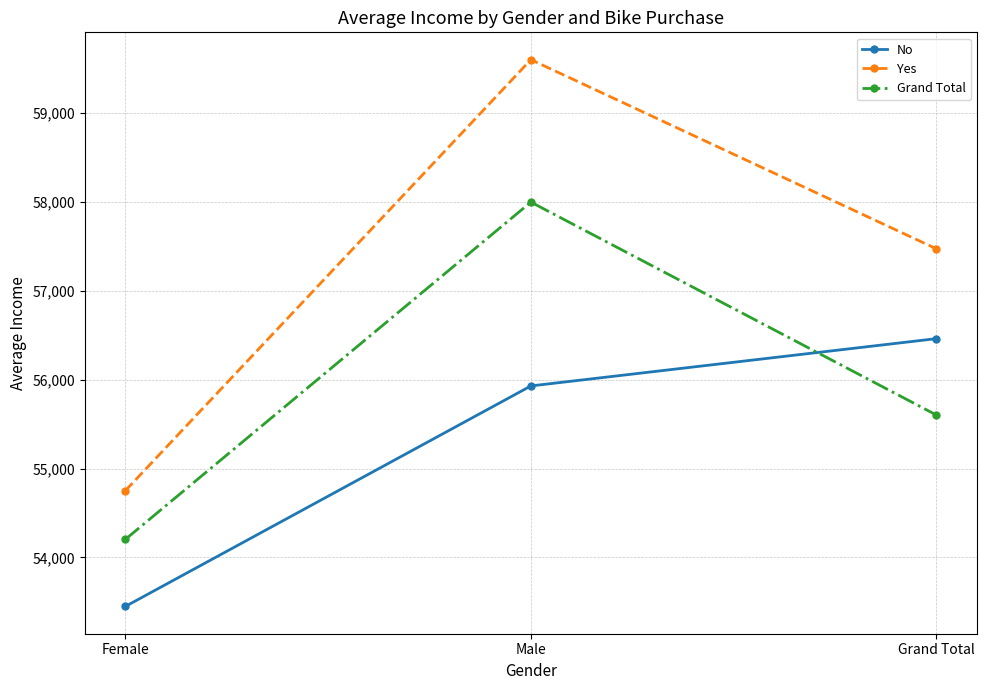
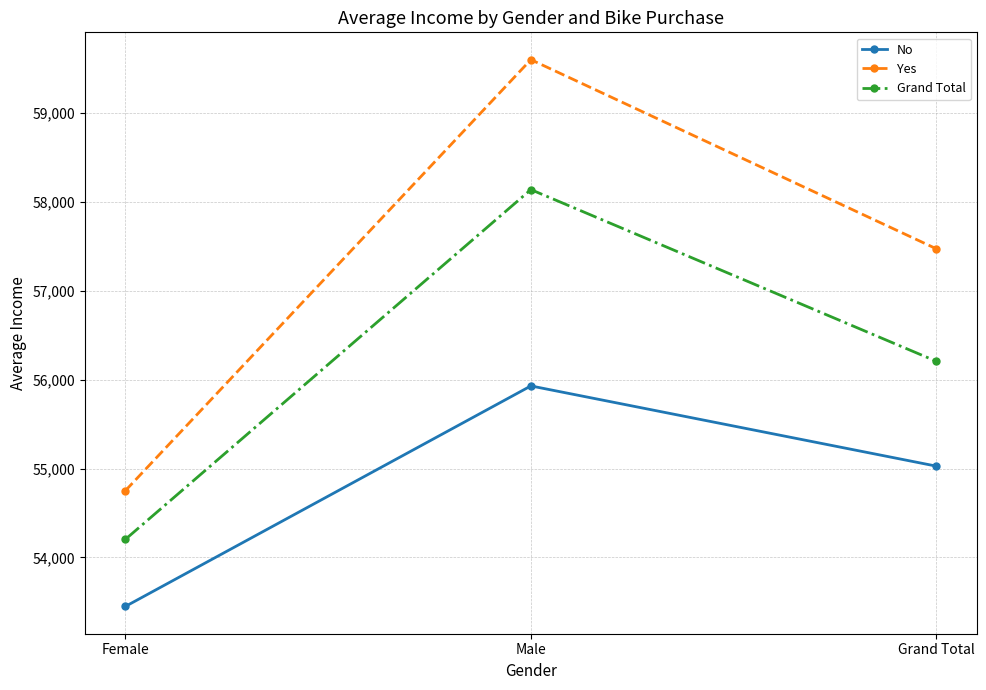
Grand Total, Male: 58,000 -> 58,100
No, Grand Total: 56,500 -> 55,000
Grand Total, Grand Total: 55,600 -> 56,200
